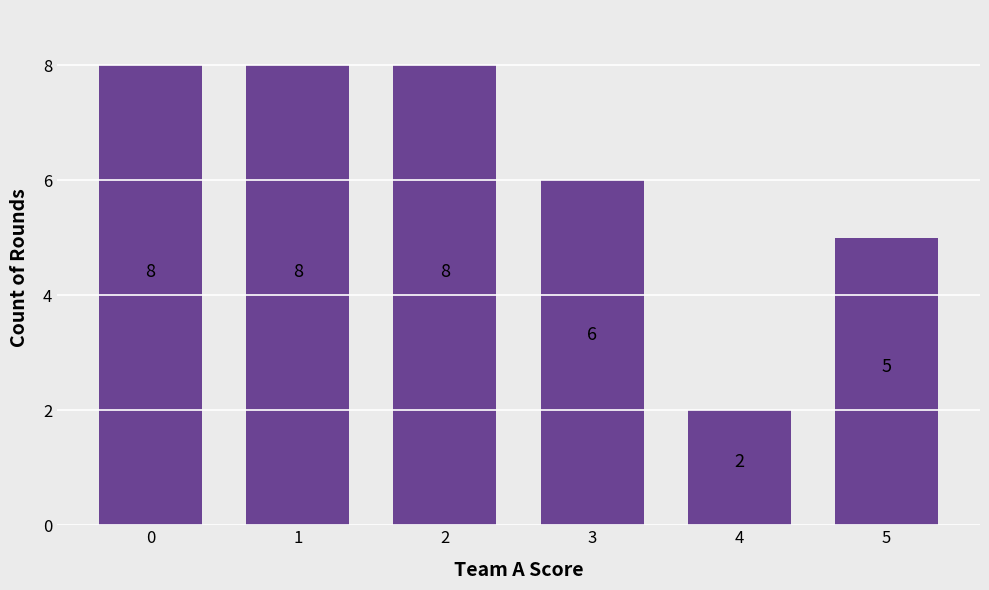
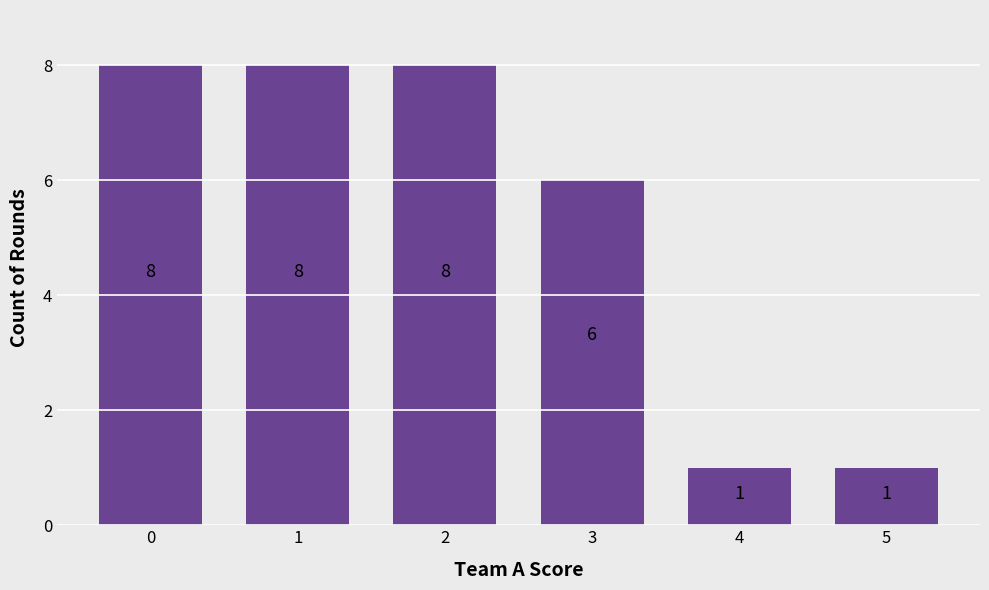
4: 2 -> 1
5: 5 -> 1
